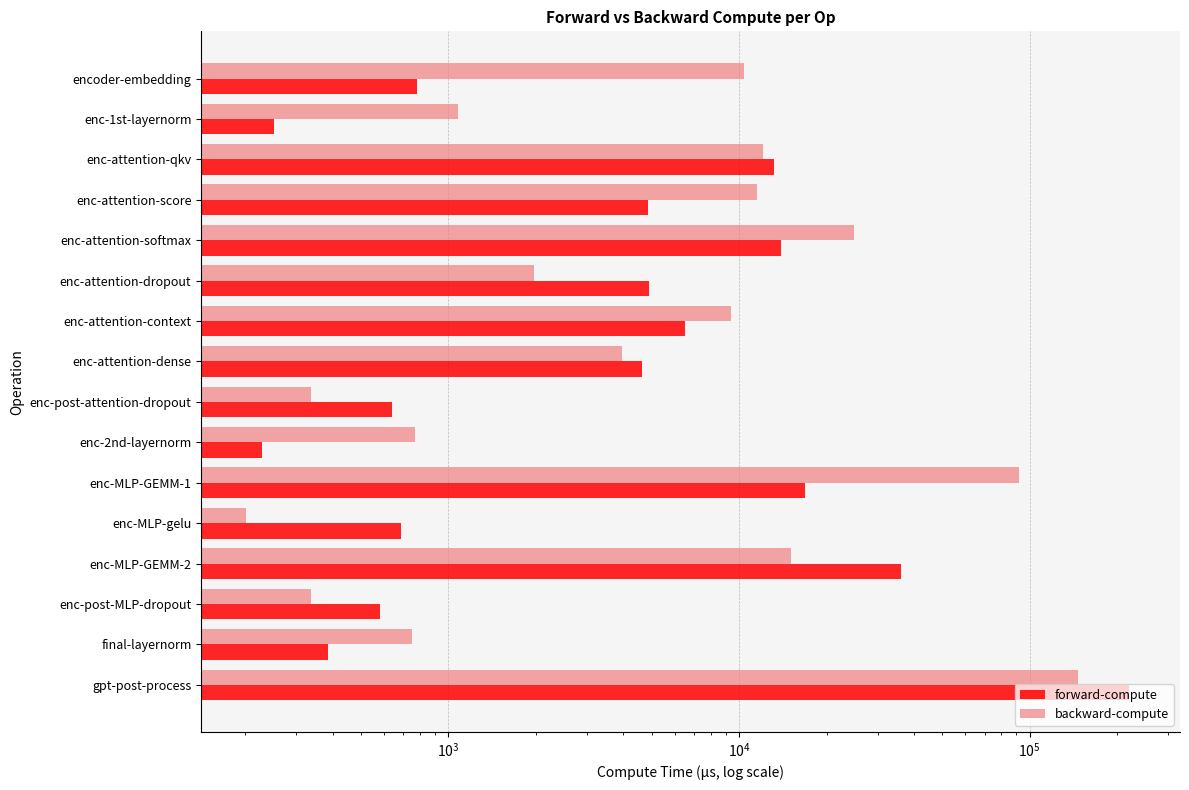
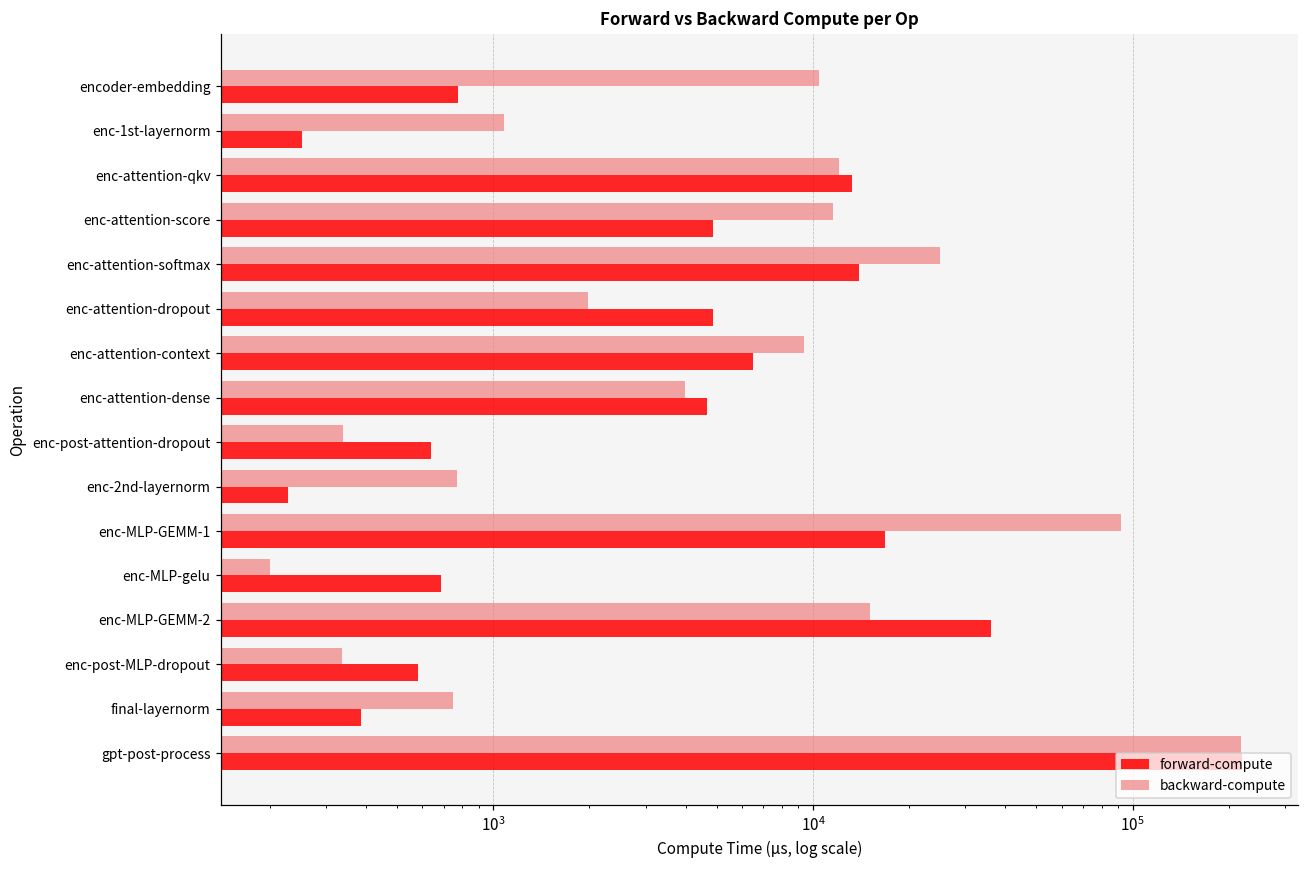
backward-compute, gpt-post-process: 150000 -> 220000
